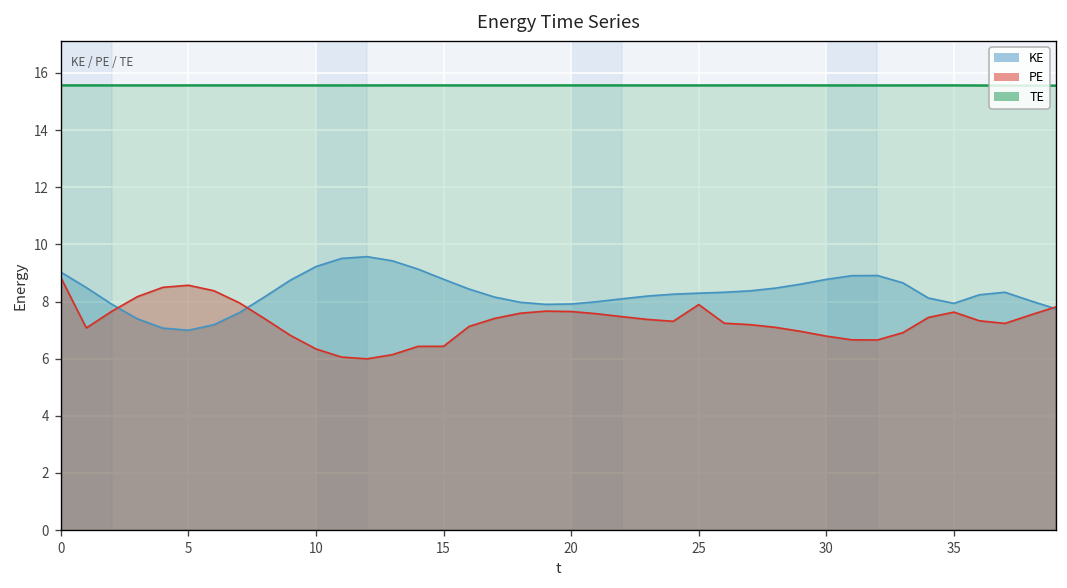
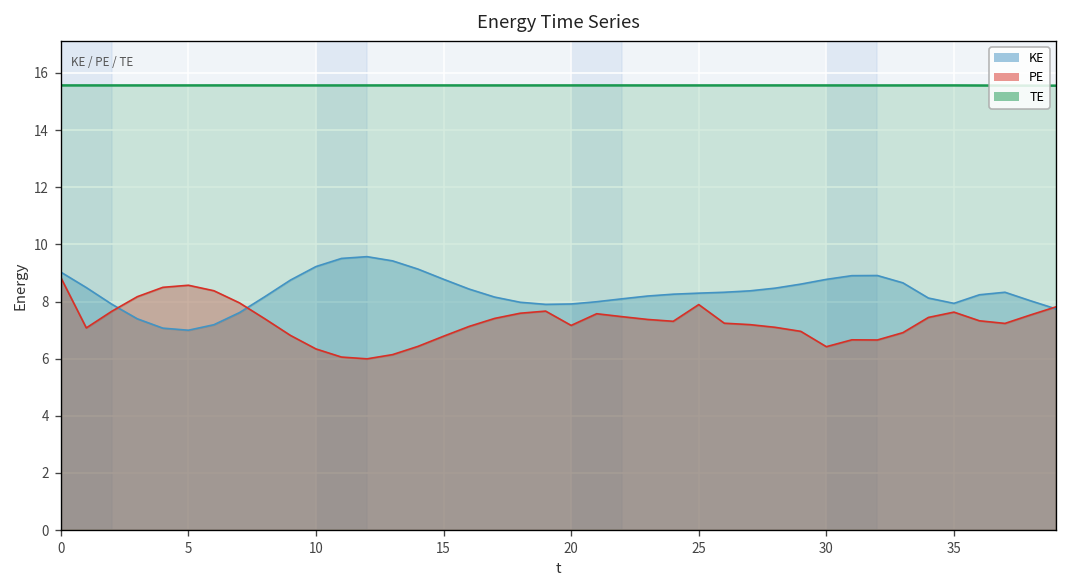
PE, 15: 6.4 -> 6.8
PE, 20: 7.7 -> 7.2
PE, 30: 6.8 -> 6.4
